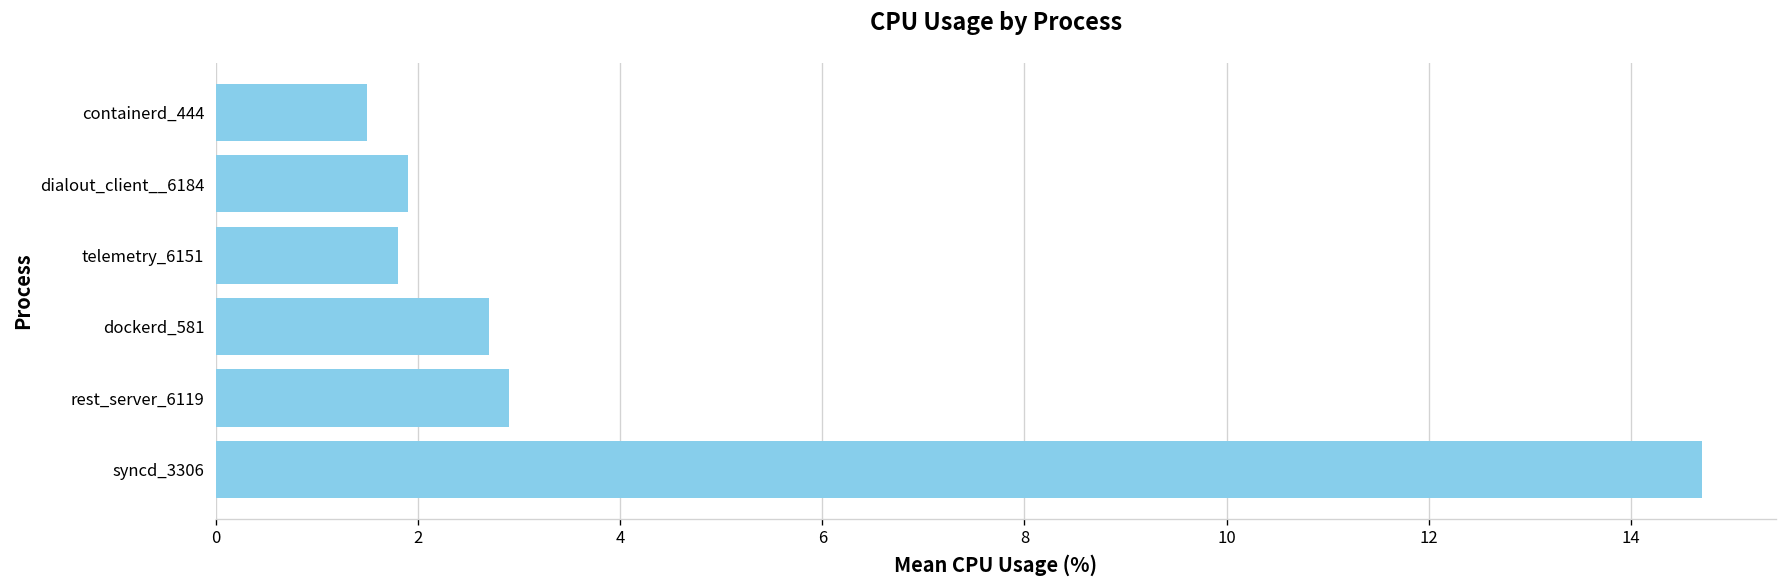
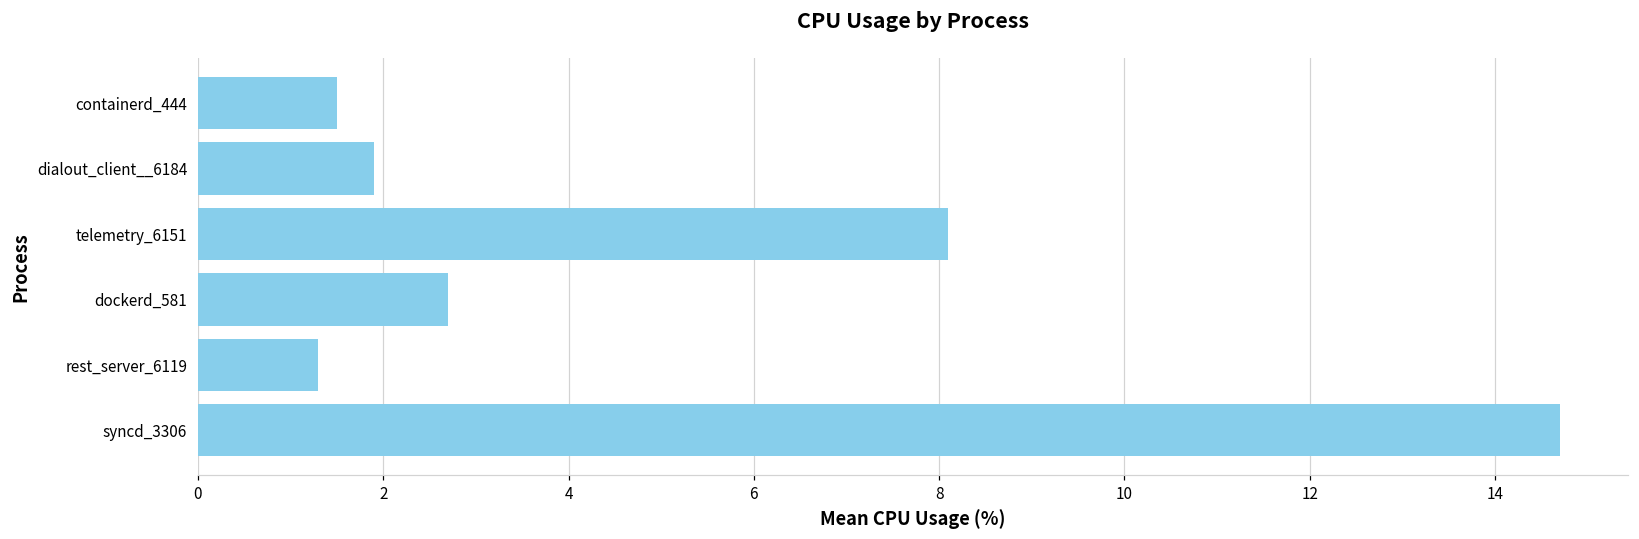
telemetry_6151: 1.8 -> 8.1
rest_server_6119: 2.9 -> 1.3
